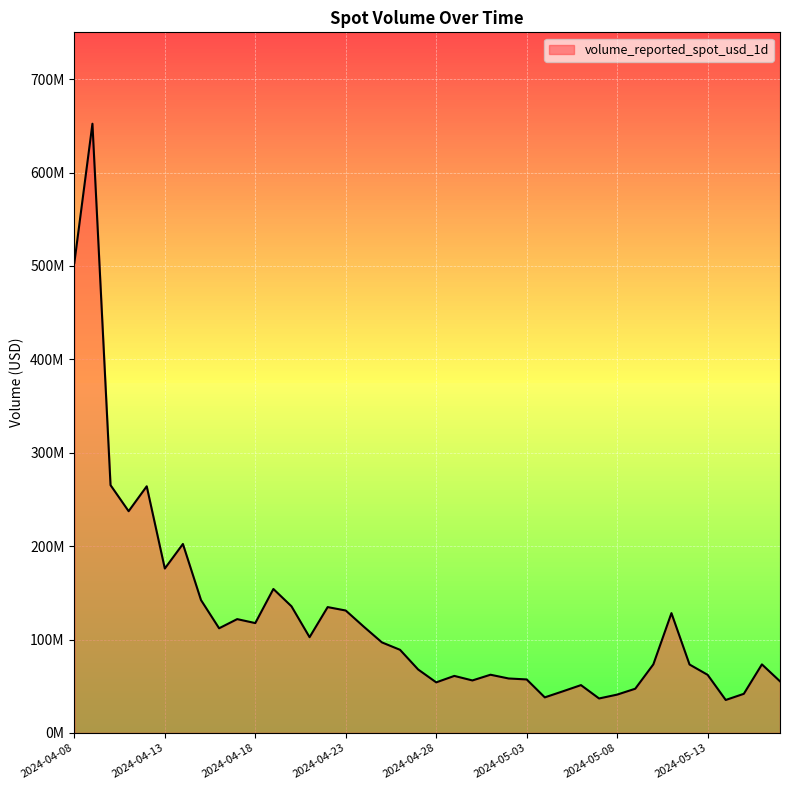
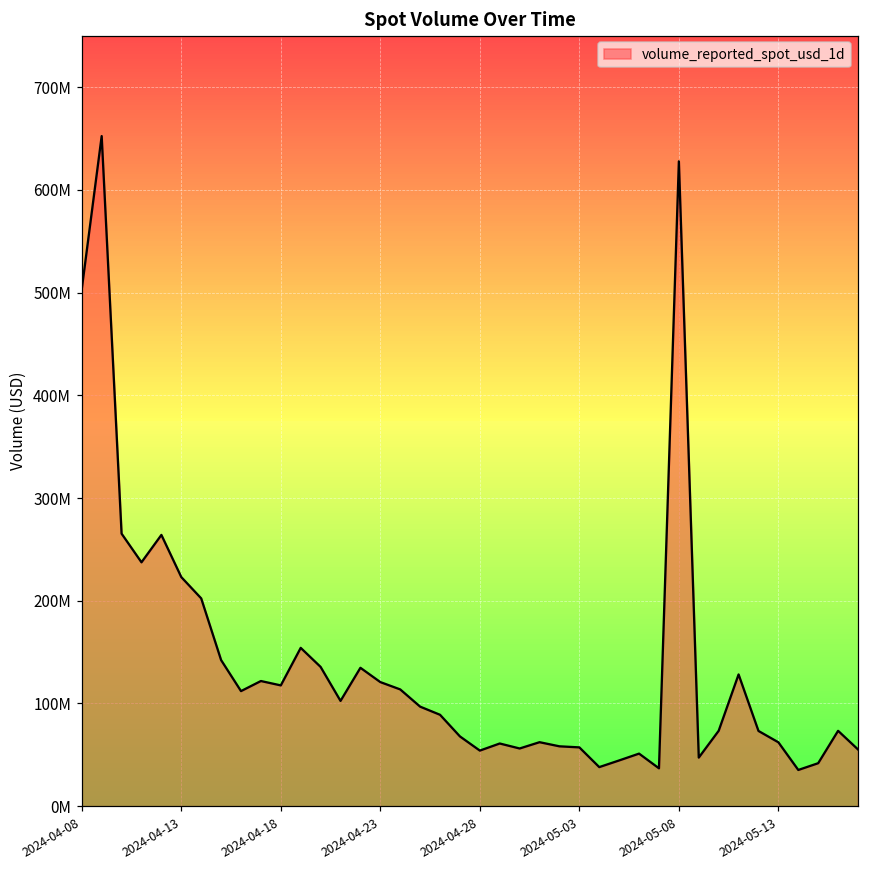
2024-04-13: 180000000 -> 220000000
2024-04-23: 130000000 -> 120000000
2024-05-08: 40000000 -> 630000000
